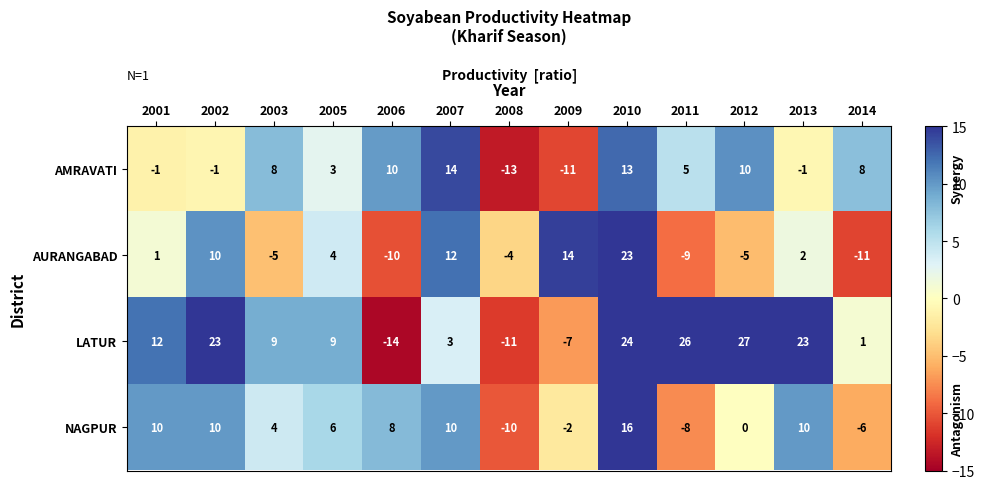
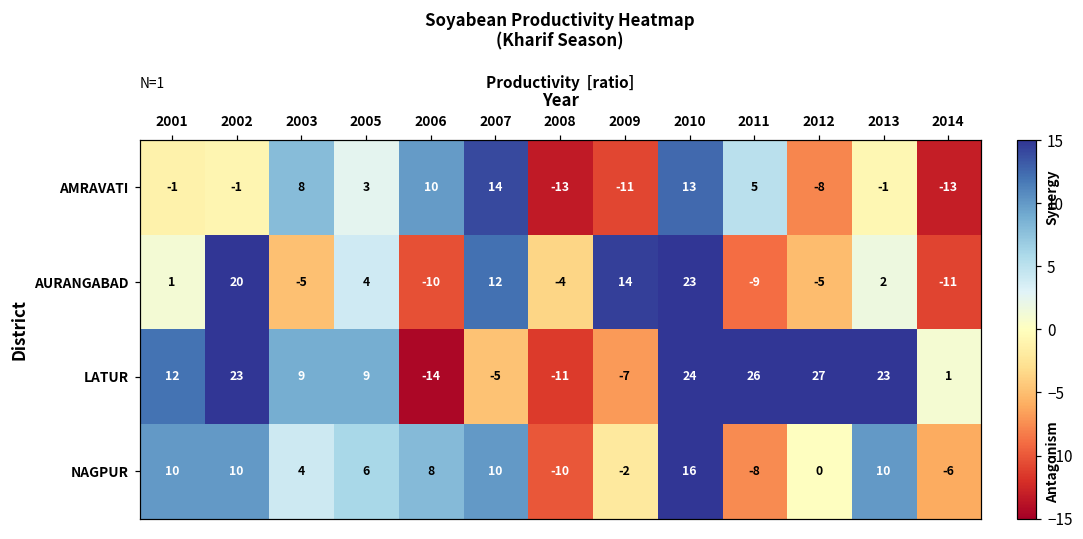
AMRAVATI, 2012: 10 -> -8
AMRAVATI, 2014: 8 -> -13
AURANGABAD, 2002: 10 -> 20
LATUR, 2007: 3 -> -5
